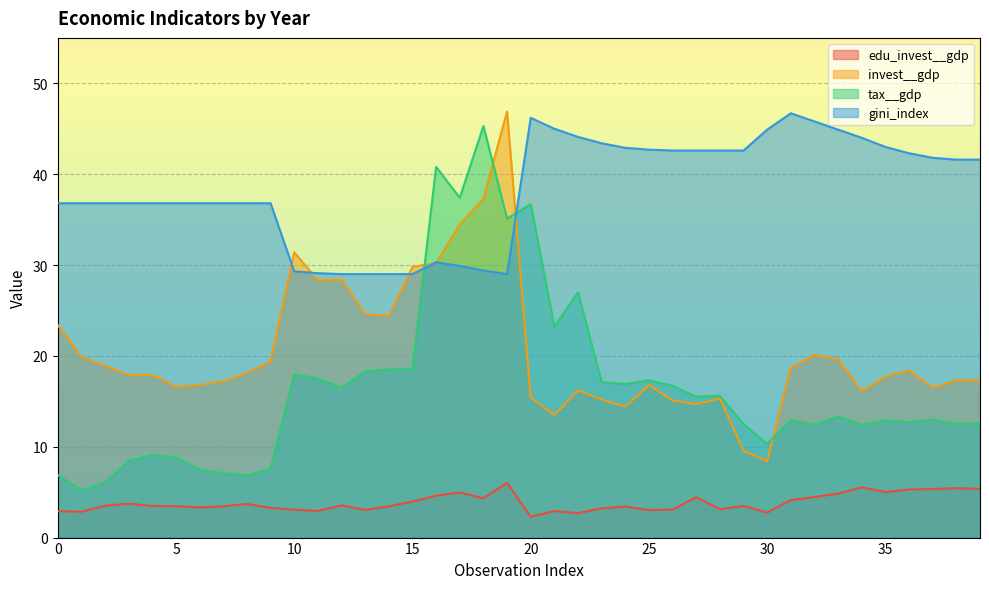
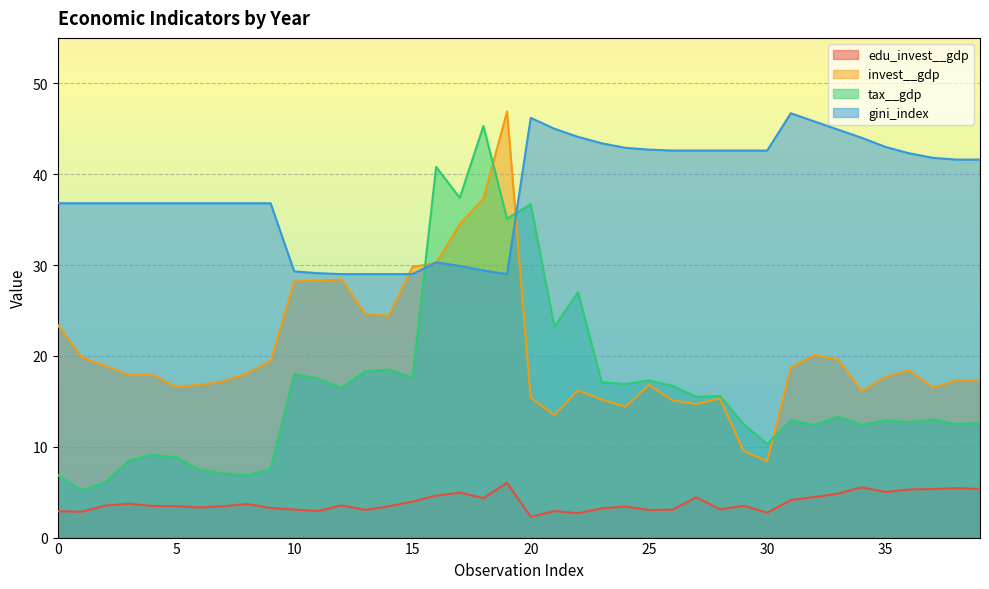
invest__gdp, 10: 31 -> 28
tax__gdp, 15: 19 -> 18
gini_index, 30: 45 -> 43
